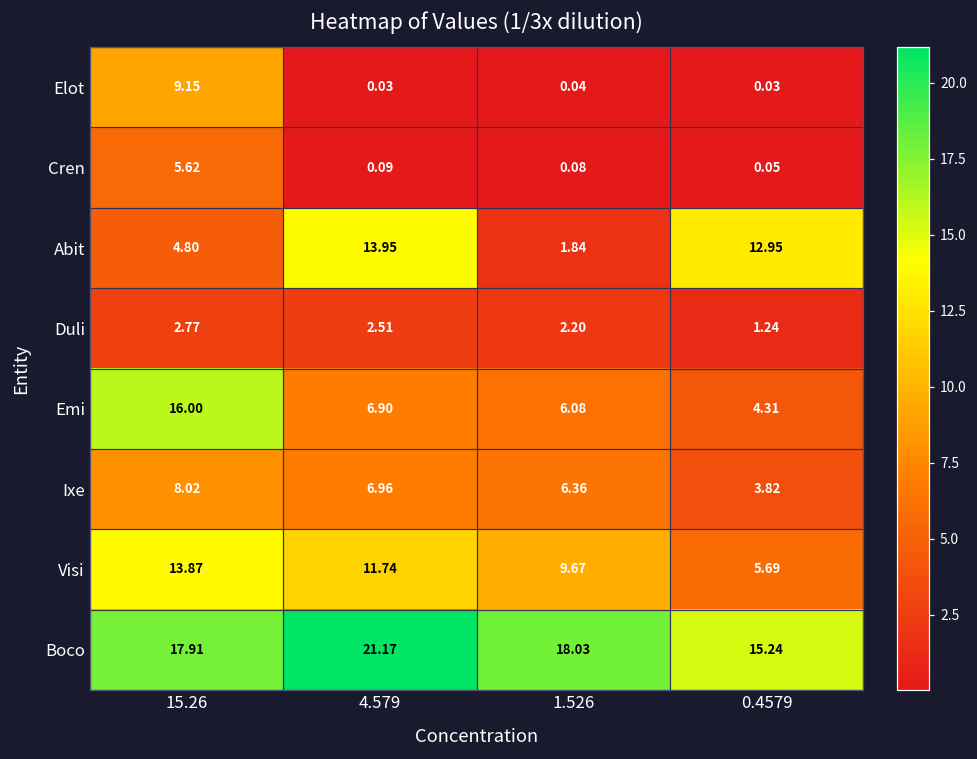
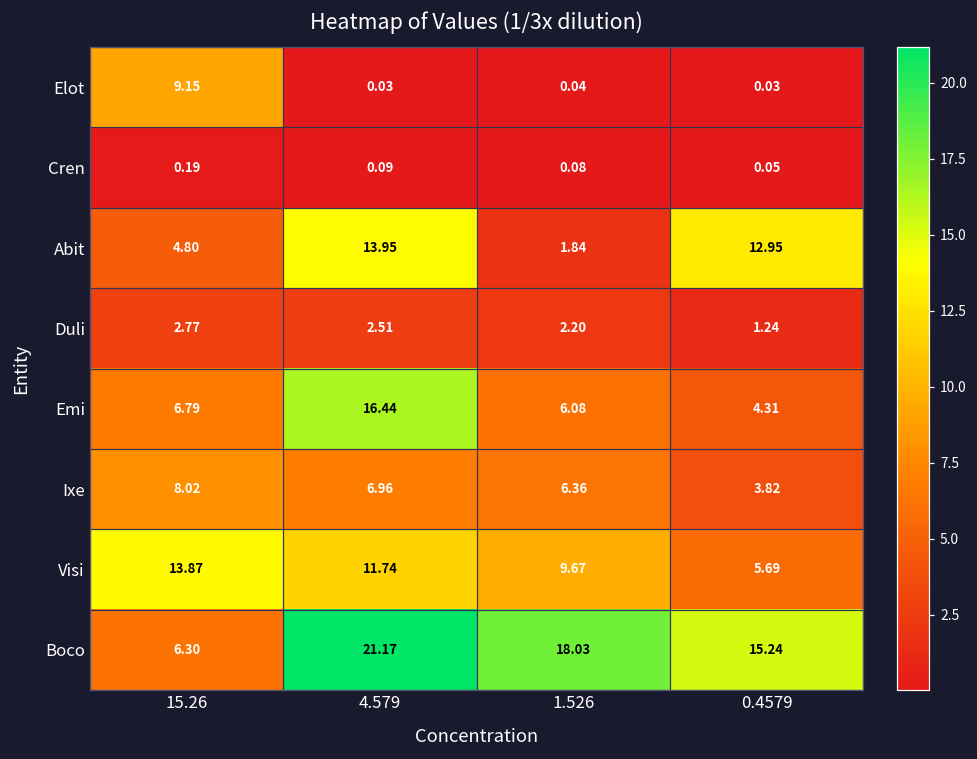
Cren, 15.26: 5.62 -> 0.19
Emi, 15.26: 16.00 -> 6.79
Emi, 4.579: 6.90 -> 16.44
Boco, 15.26: 17.91 -> 6.30
